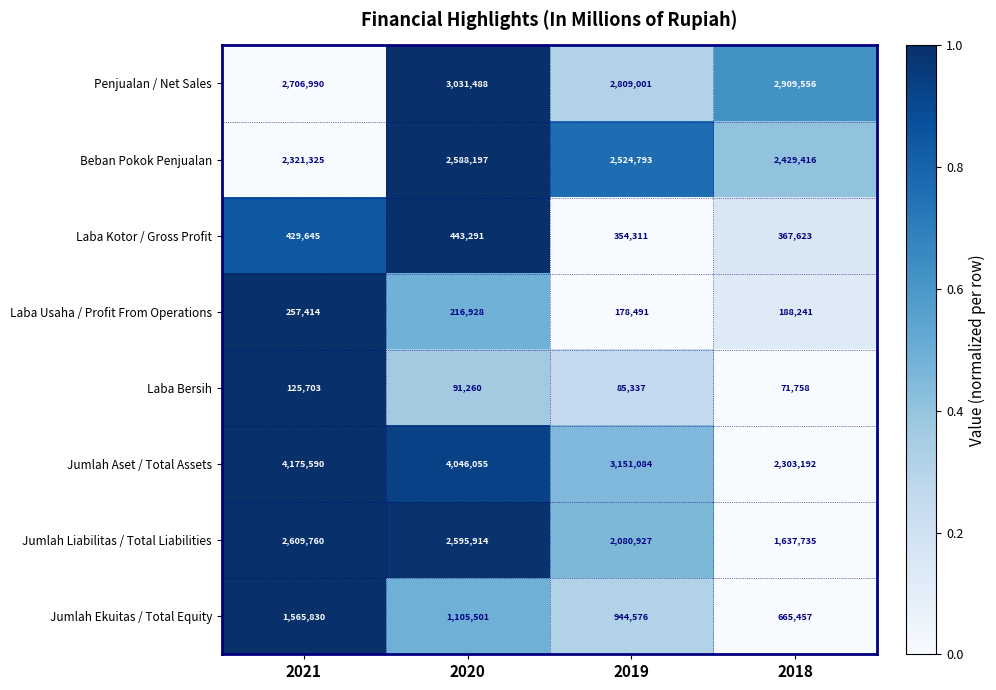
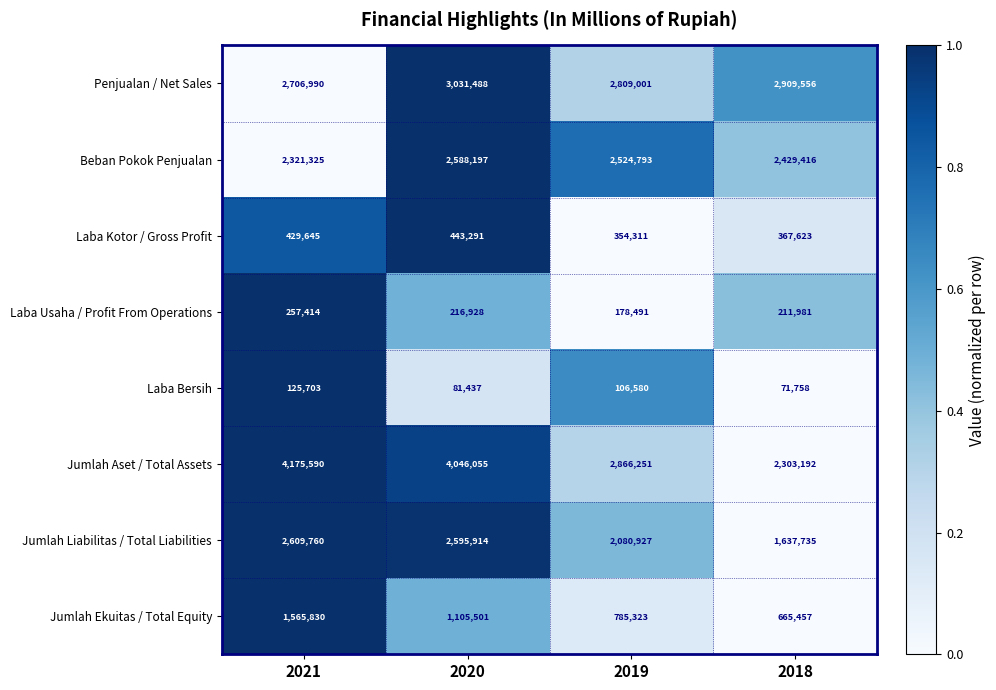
Laba Usaha / Profit From Operations, 2018: 188,241 -> 211,981
Laba Bersih, 2020: 91,260 -> 81,437
Laba Bersih, 2019: 85,337 -> 106,580
Jumlah Aset / Total Assets, 2019: 3,151,084 -> 2,866,251
Jumlah Ekuitas / Total Equity, 2019: 944,576 -> 785,323
